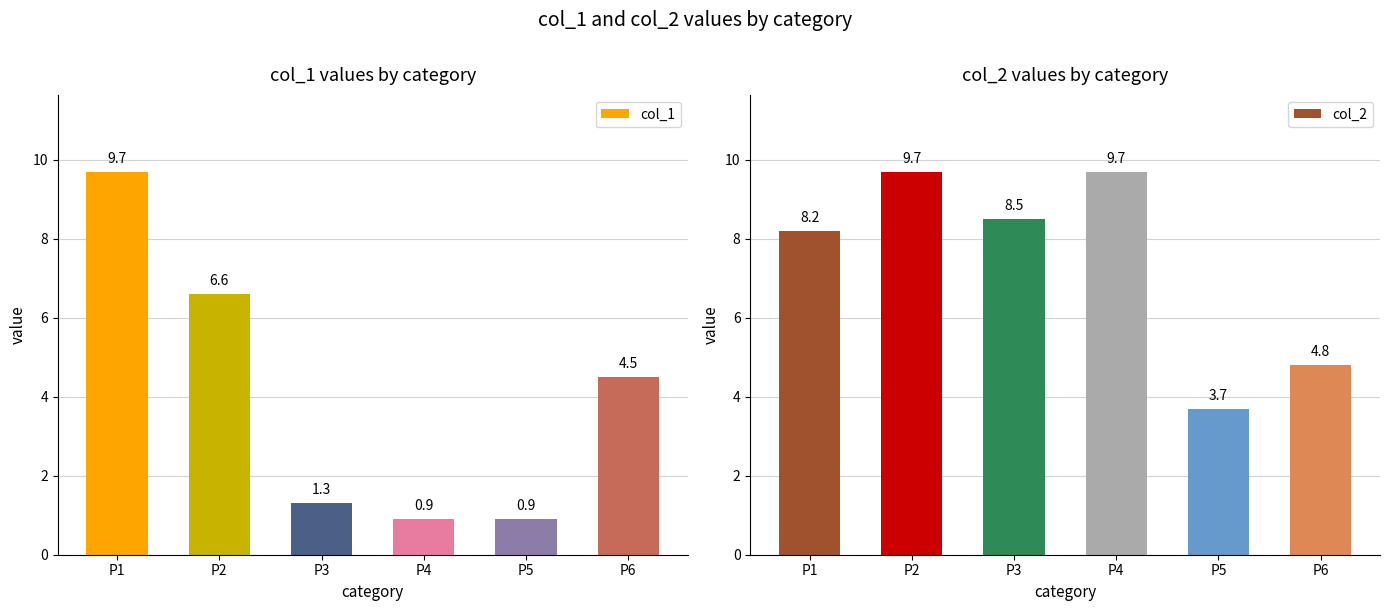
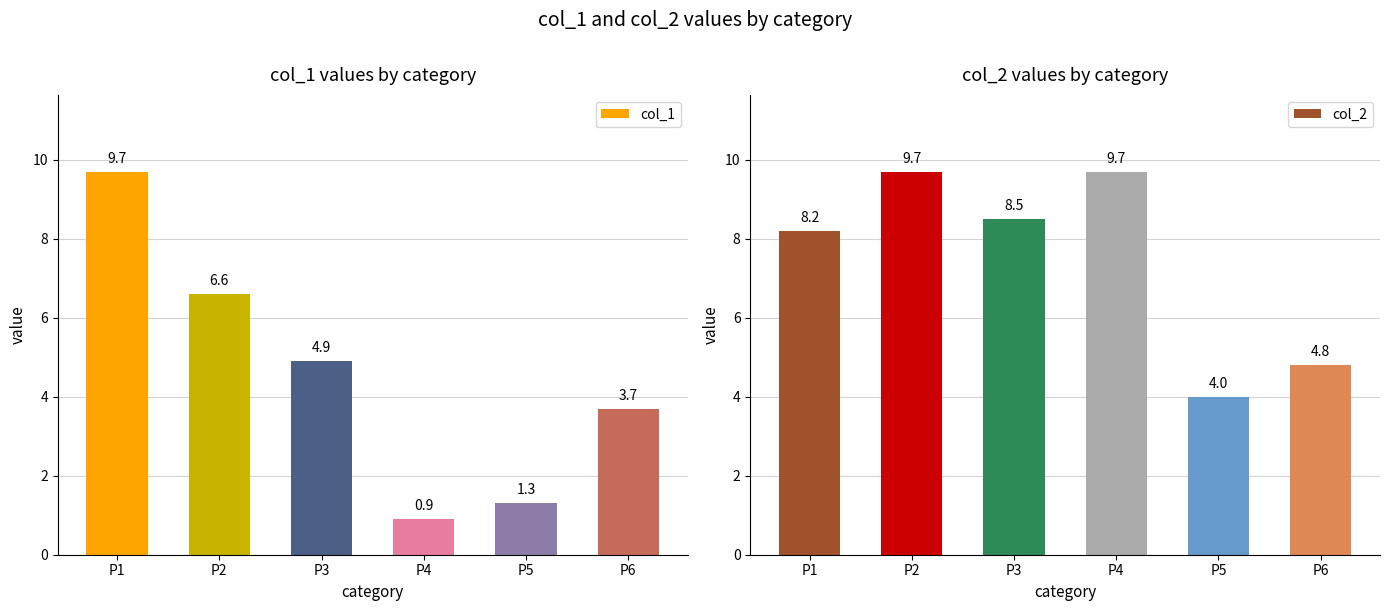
col_1 values by category, P3: 1.3 -> 4.9
col_1 values by category, P5: 0.9 -> 1.3
col_1 values by category, P6: 4.5 -> 3.7
col_2 values by category, P5: 3.7 -> 4.0
